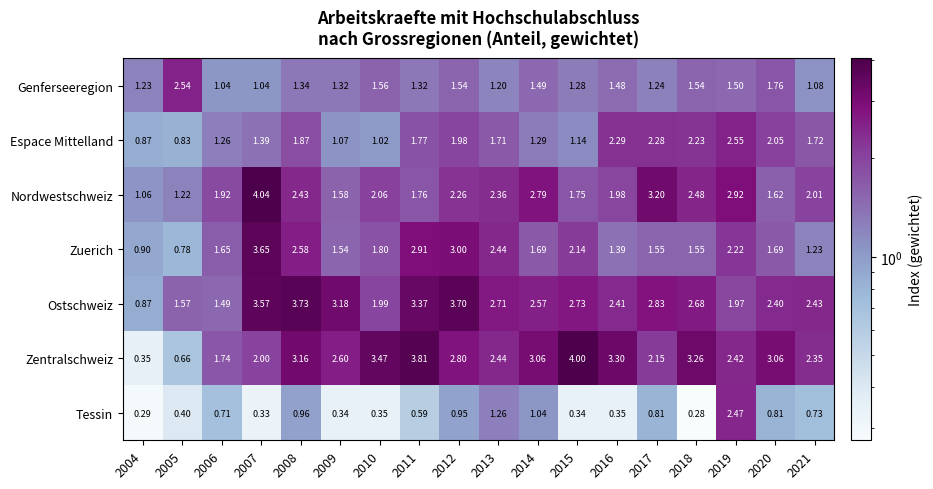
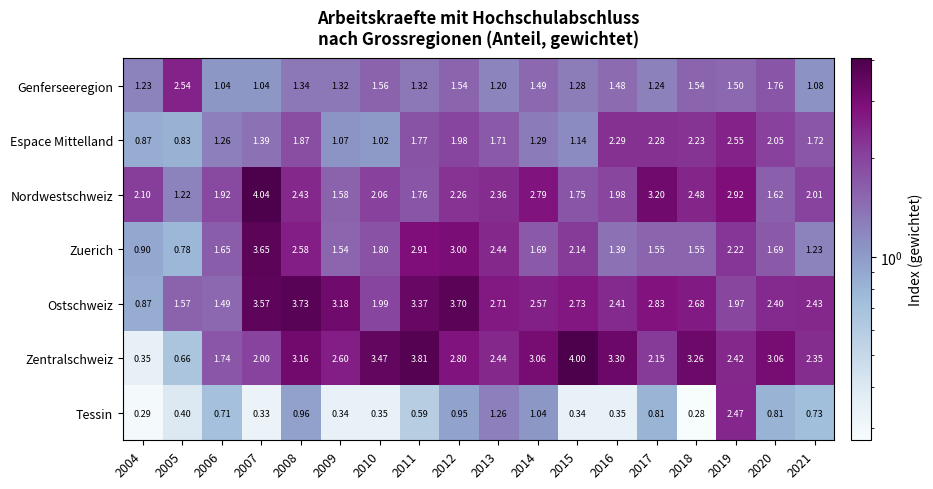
Nordwestschweiz, 2004: 1.06 -> 2.10
